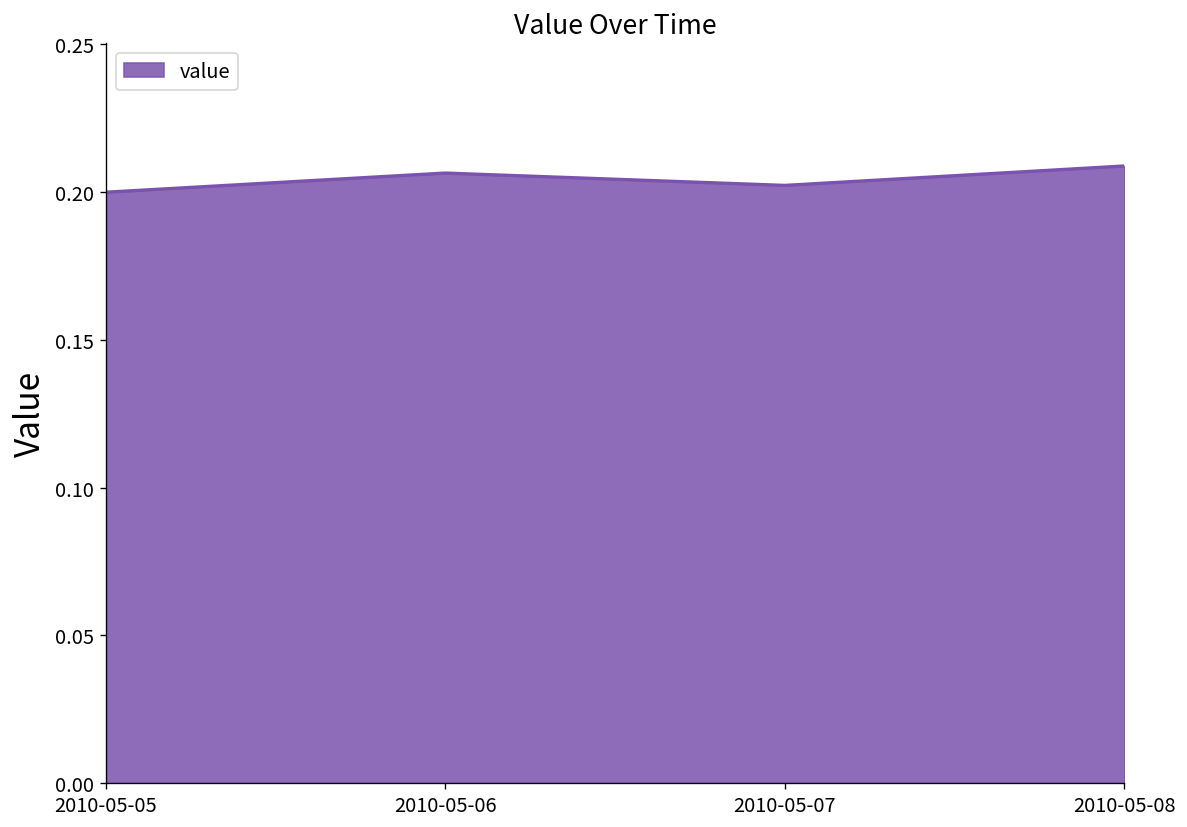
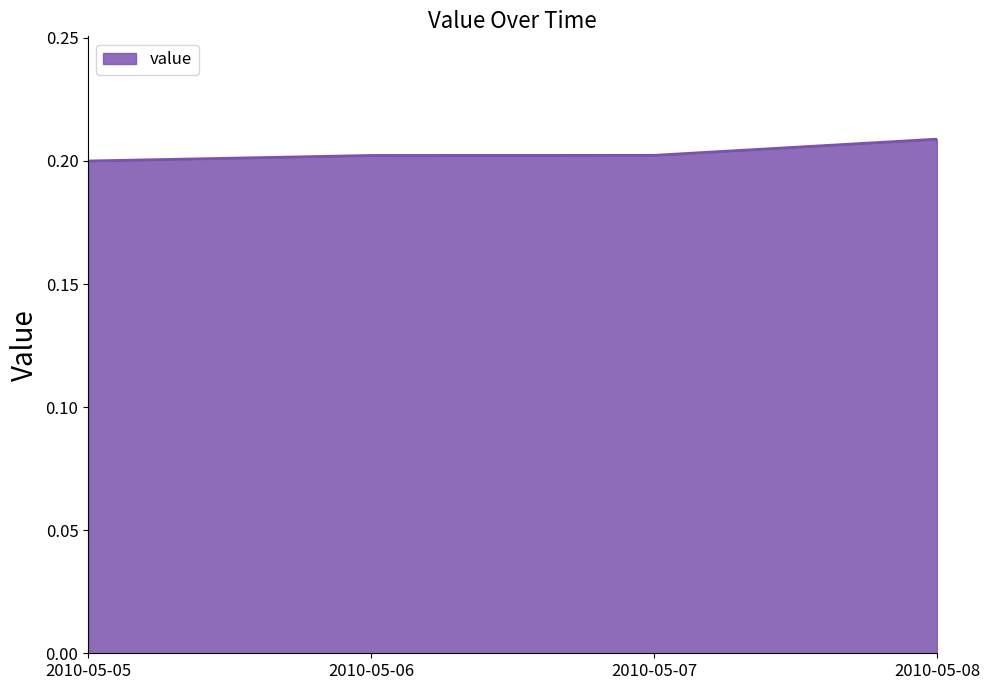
2010-05-06: 0.206 -> 0.202
